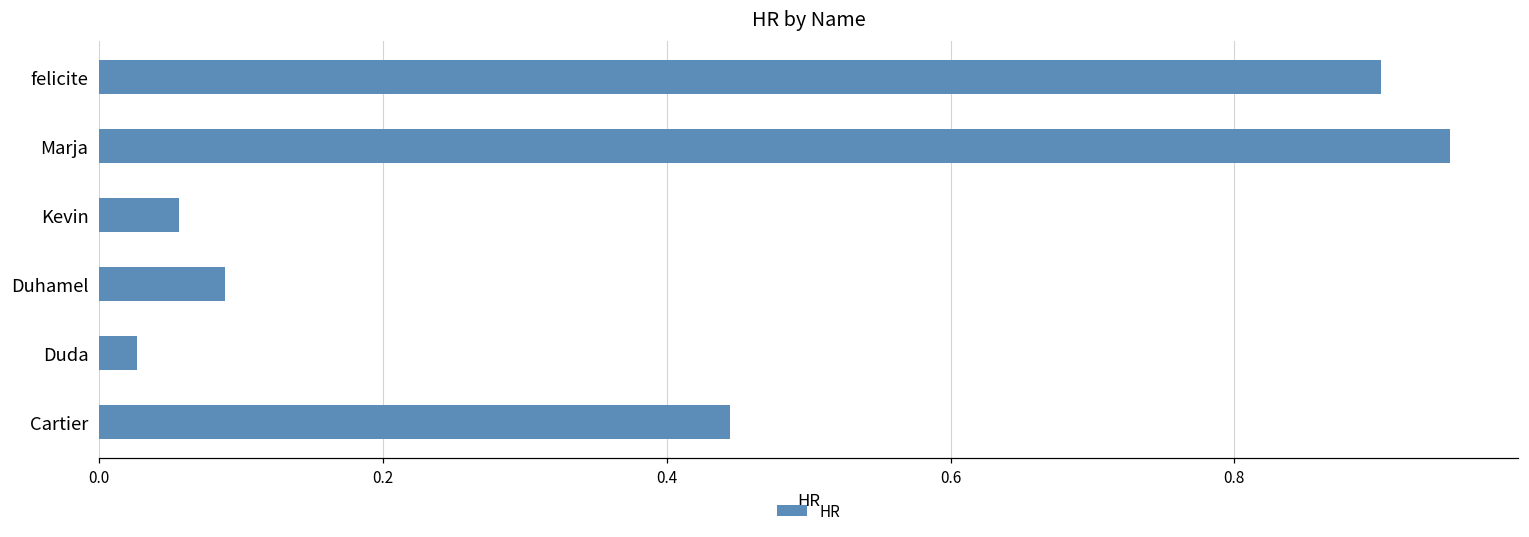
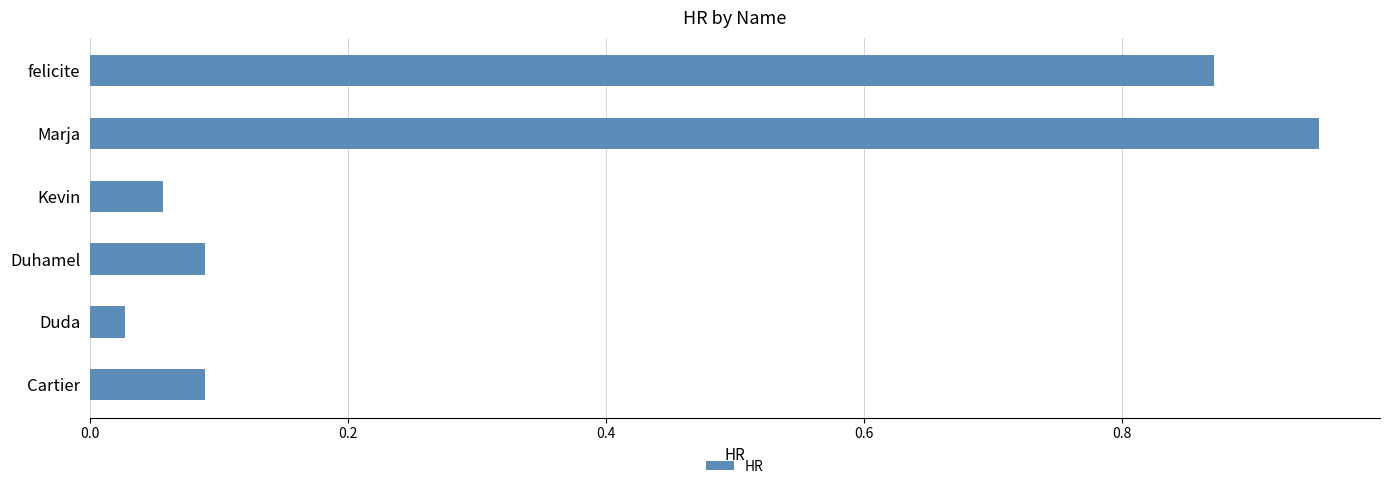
felicite: 0.903 -> 0.871
Cartier: 0.445 -> 0.089
